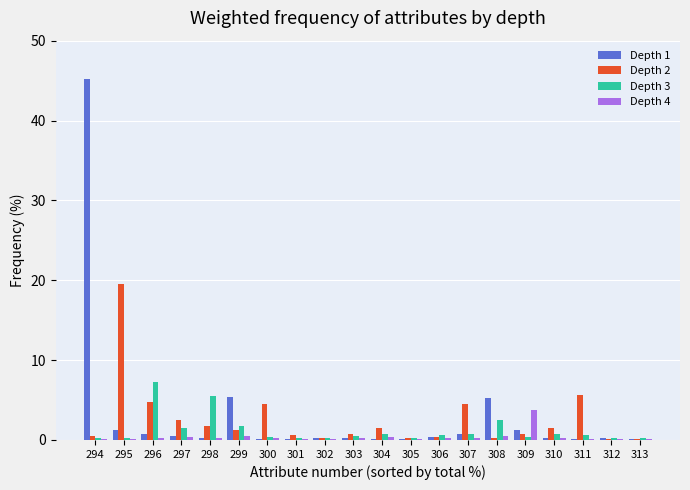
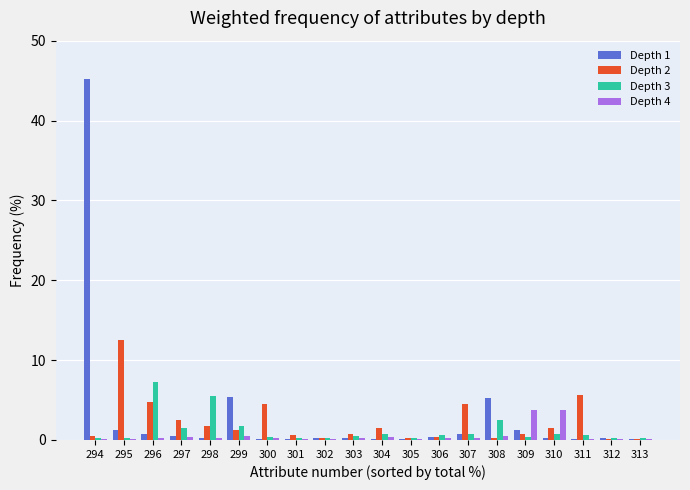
Depth 2, 295: 20 -> 13
Depth 4, 310: 0 -> 4
